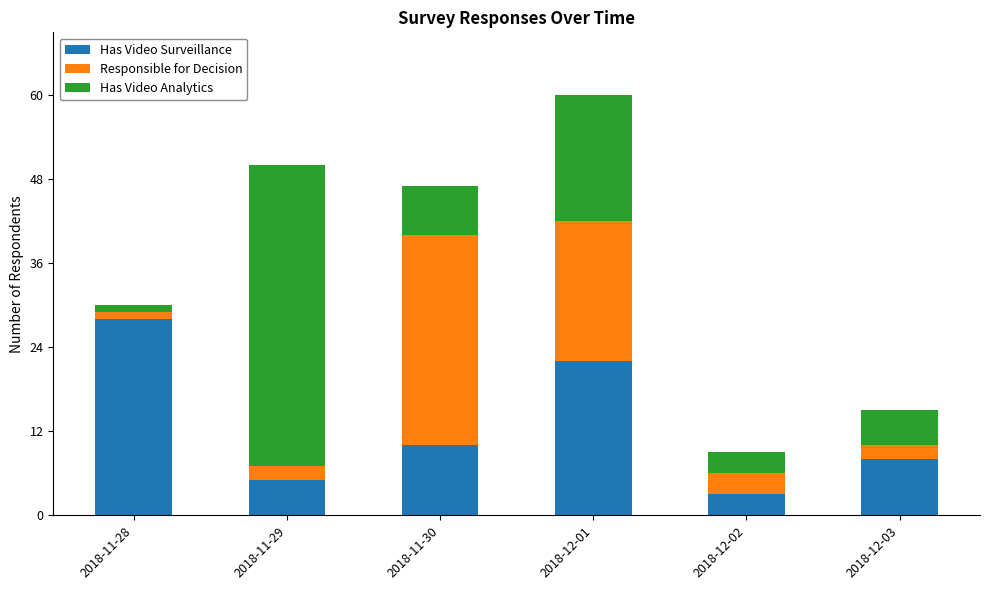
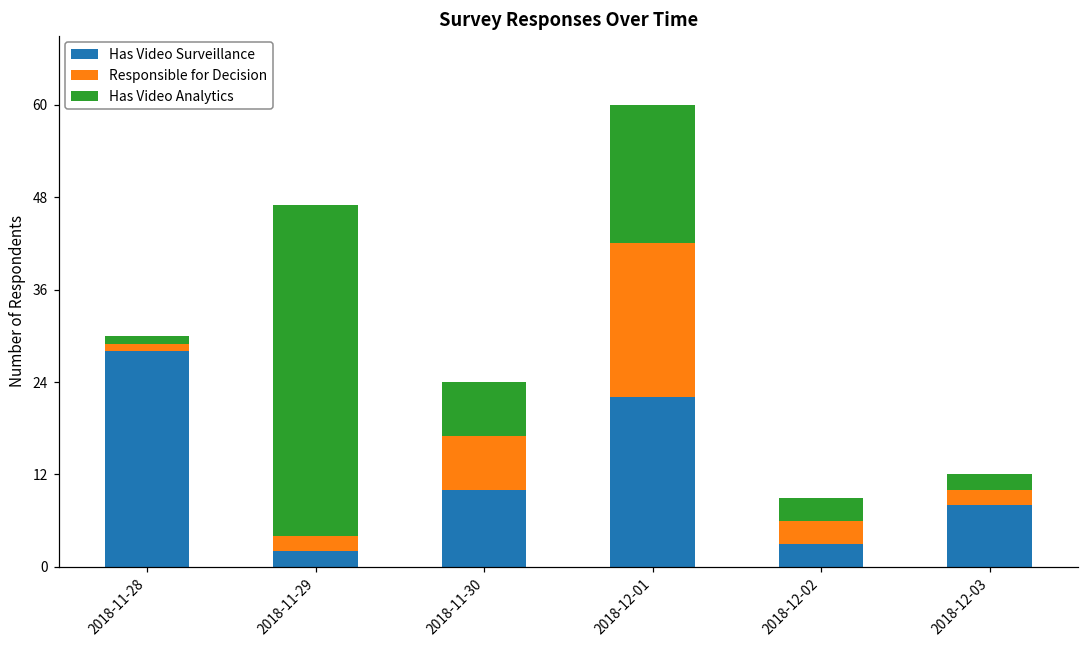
Has Video Surveillance, 2018-11-29: 5 -> 2
Responsible for Decision, 2018-11-30: 30 -> 7
Has Video Analytics, 2018-12-03: 5 -> 2
